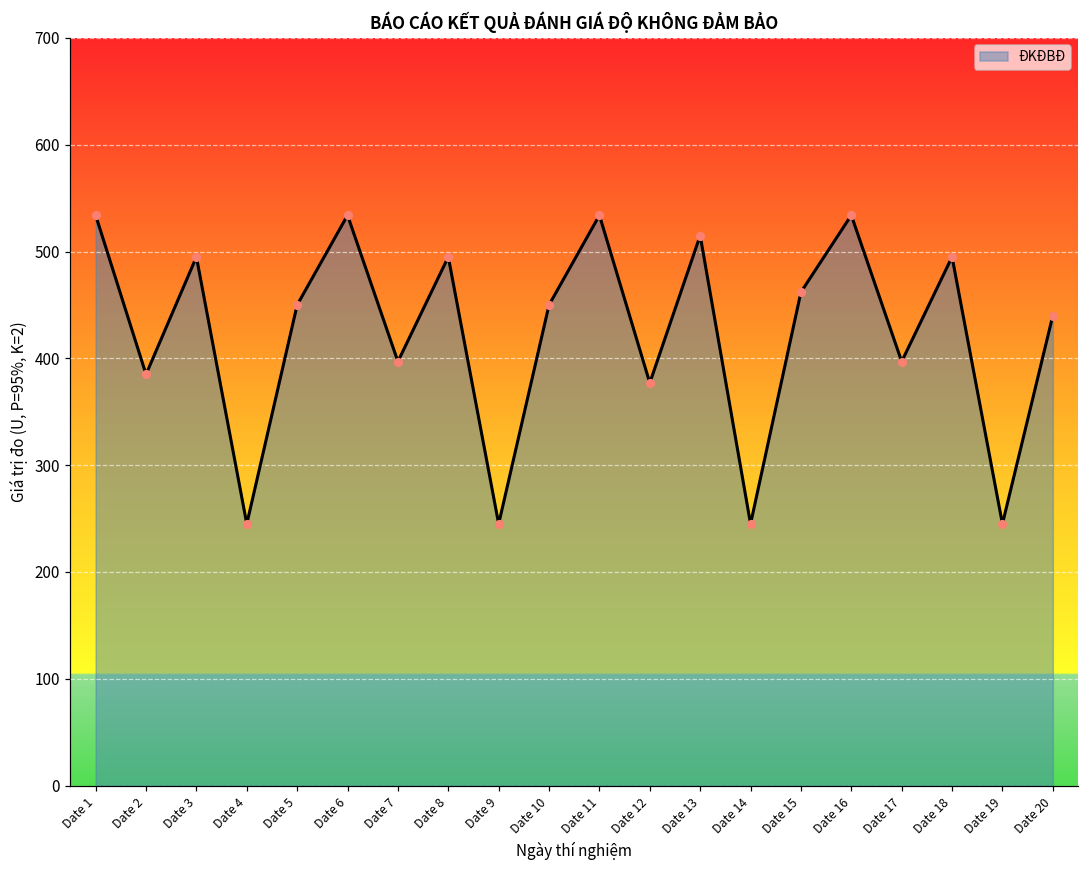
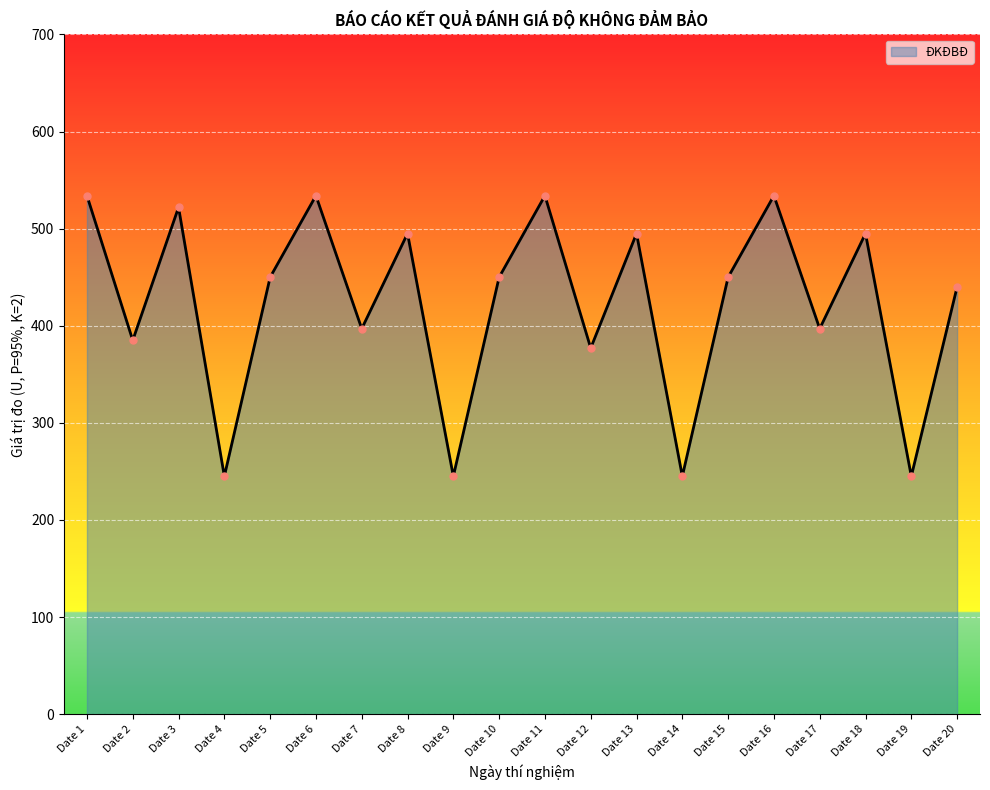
Date 3: 500 -> 520
Date 13: 520 -> 500
Date 15: 460 -> 450
